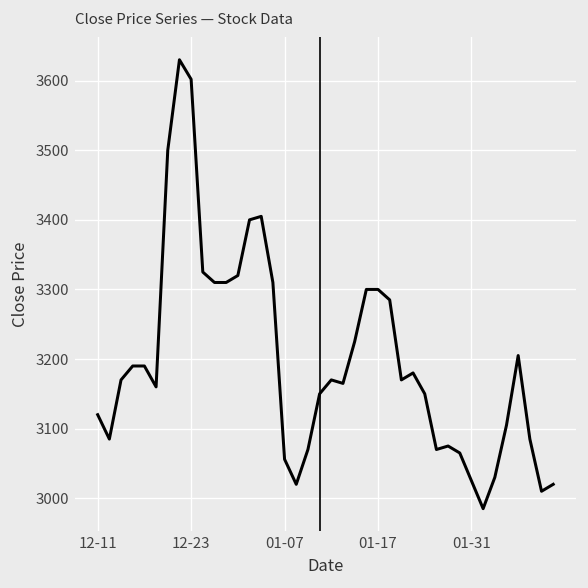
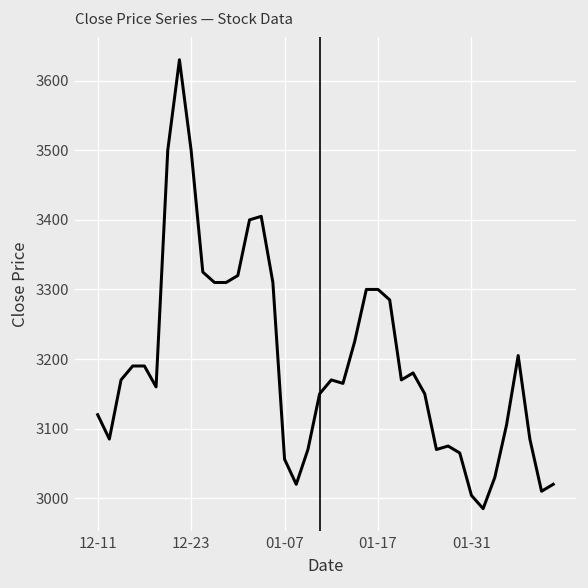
12-23: 3600 -> 3500
01-31: 3030 -> 3000
